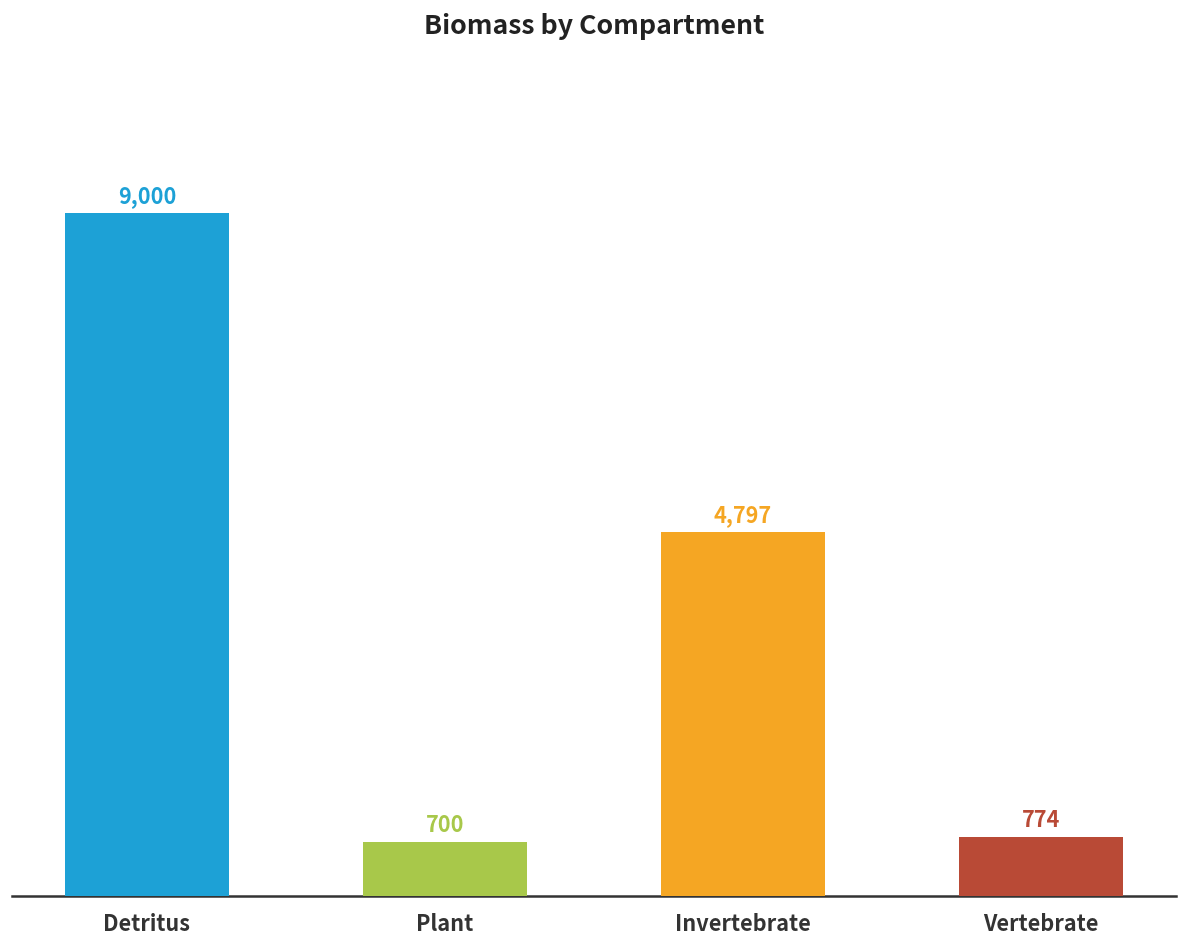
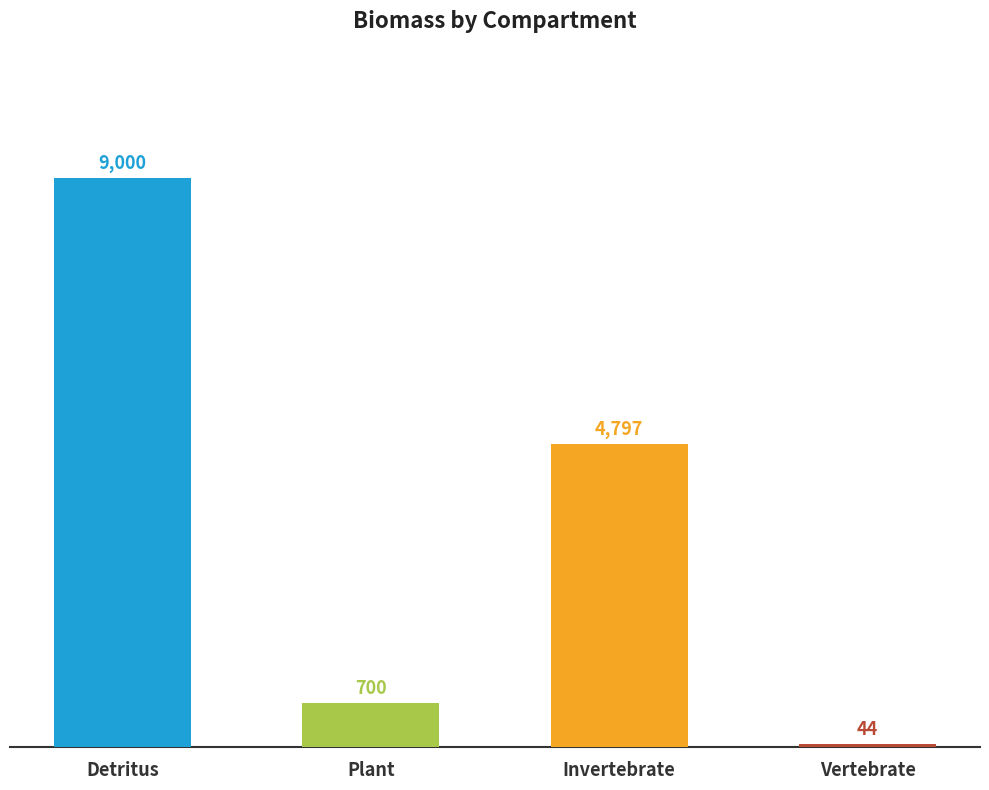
Vertebrate: 774 -> 44
